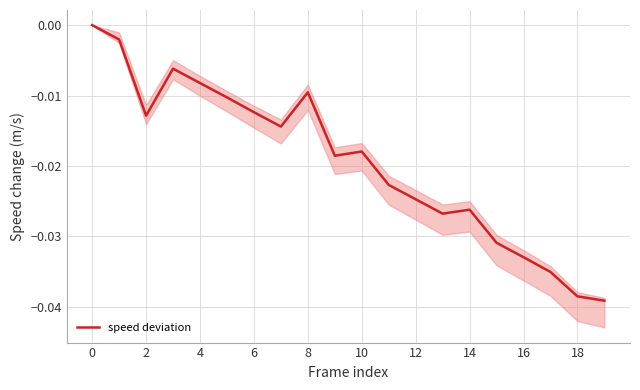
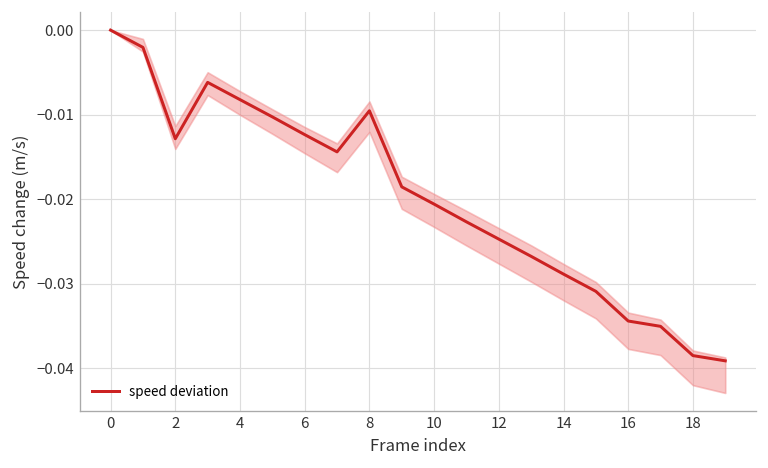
speed deviation, 10: -0.018 -> -0.021
speed deviation, 14: -0.026 -> -0.029
speed deviation, 16: -0.033 -> -0.034
